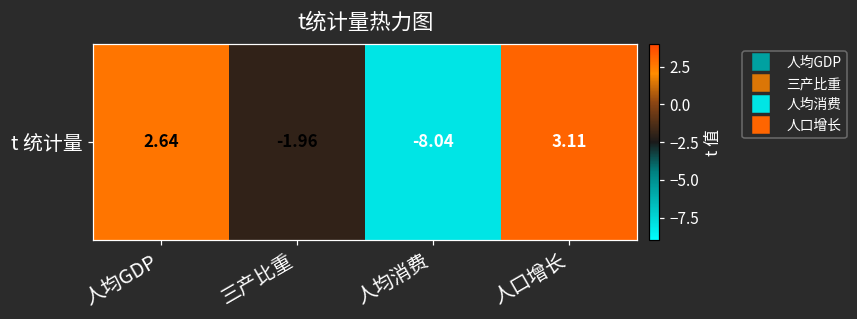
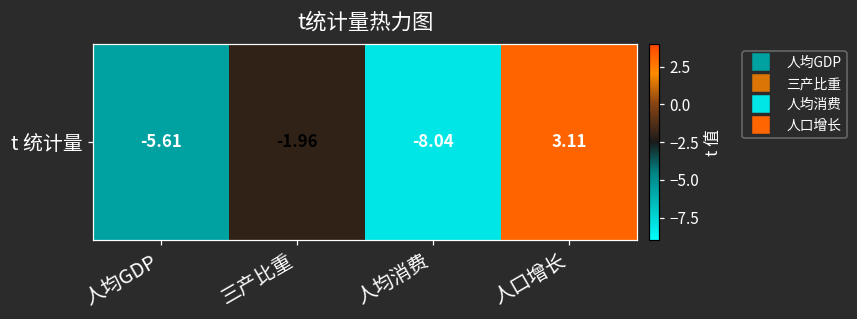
t 统计量, 人均GDP: 2.64 -> -5.61
